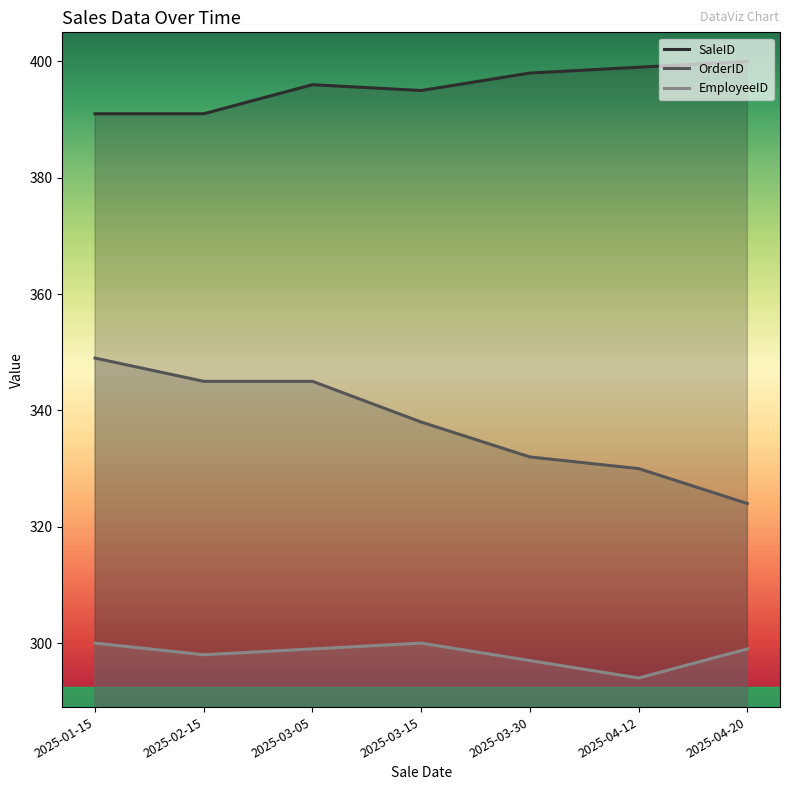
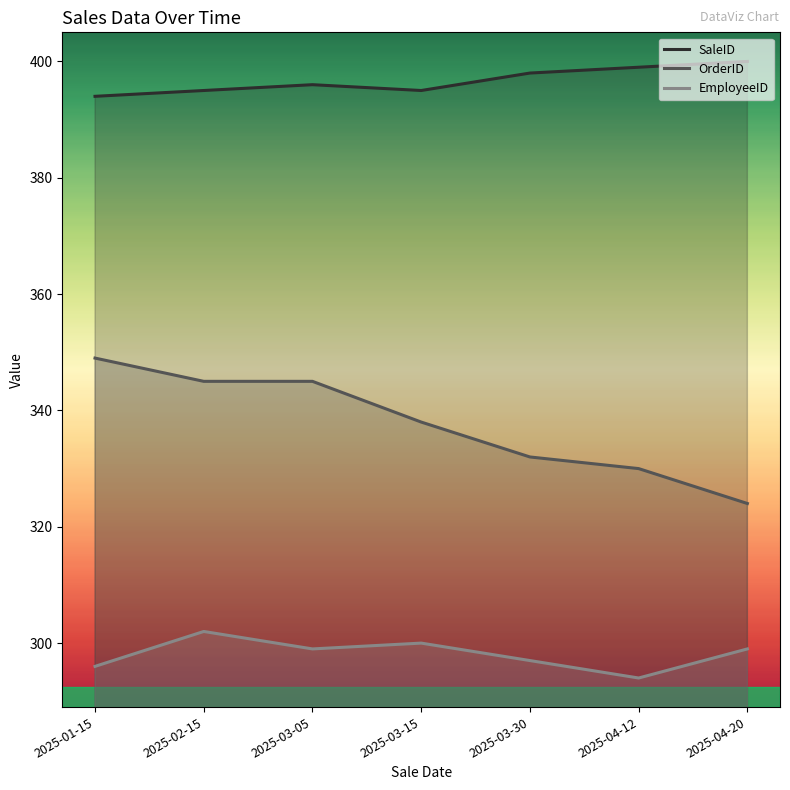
SaleID, 2025-01-15: 391 -> 394
EmployeeID, 2025-01-15: 300 -> 296
SaleID, 2025-02-15: 391 -> 395
EmployeeID, 2025-02-15: 298 -> 302
